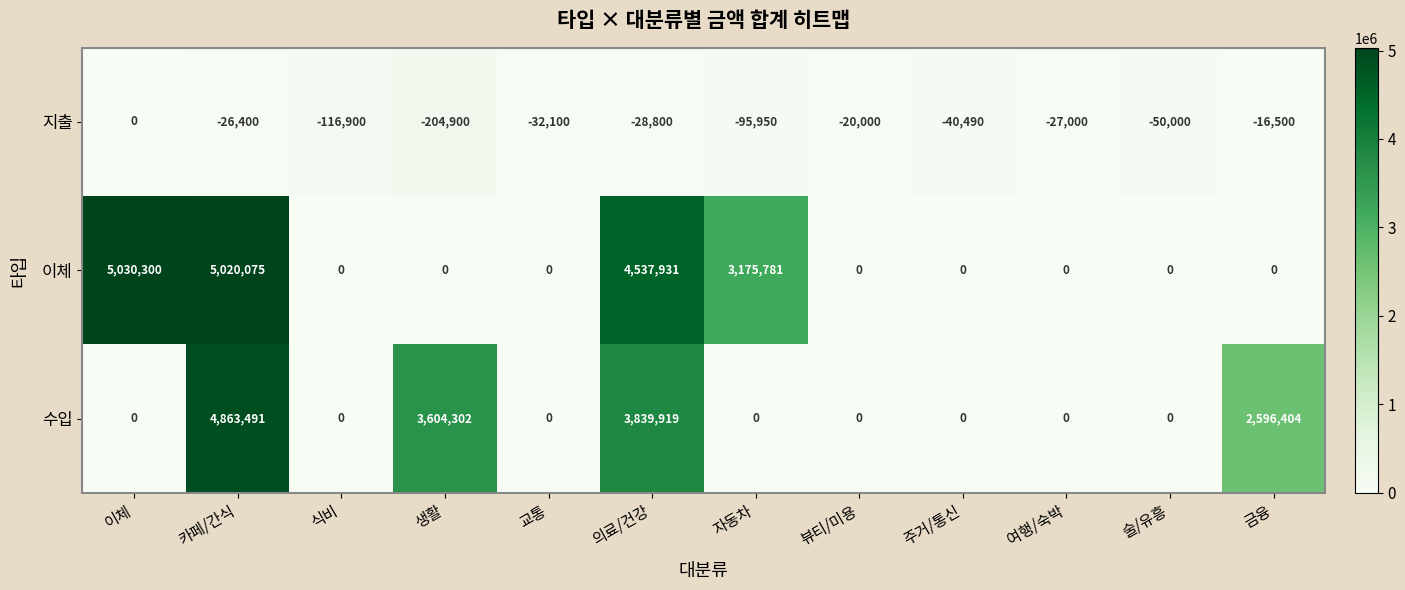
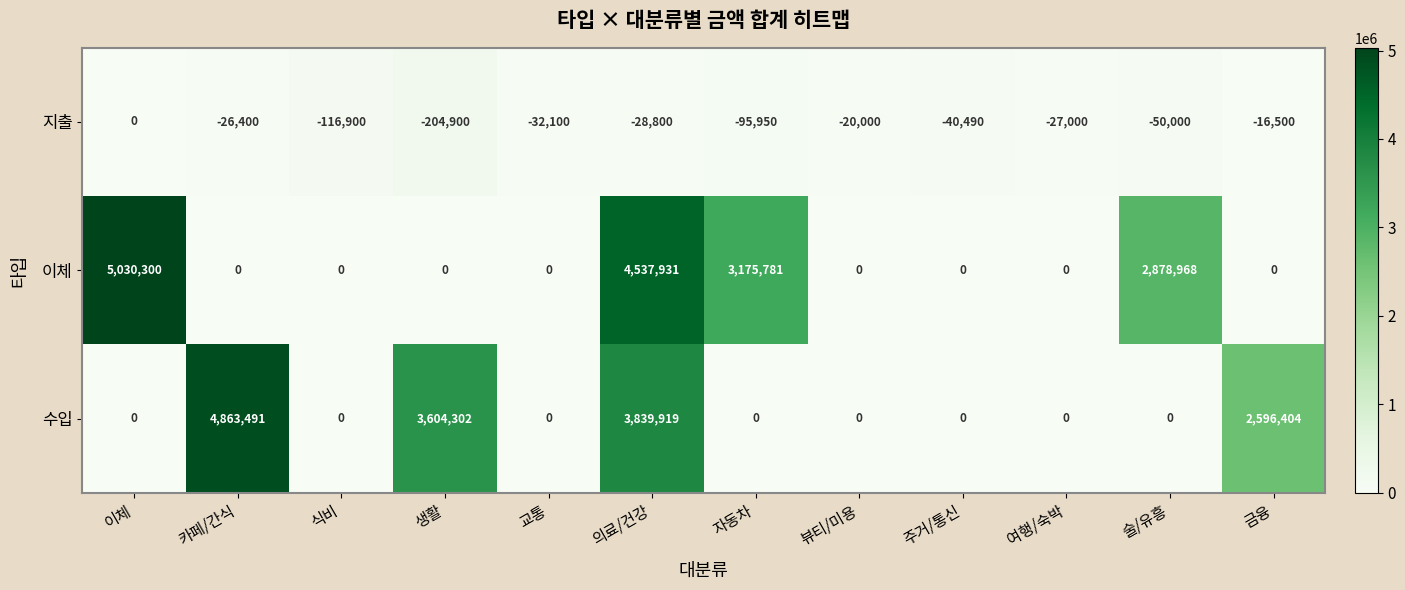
이체, 카페/간식: 5,020,075 -> 0
이체, 술/유흥: 0 -> 2,878,968
